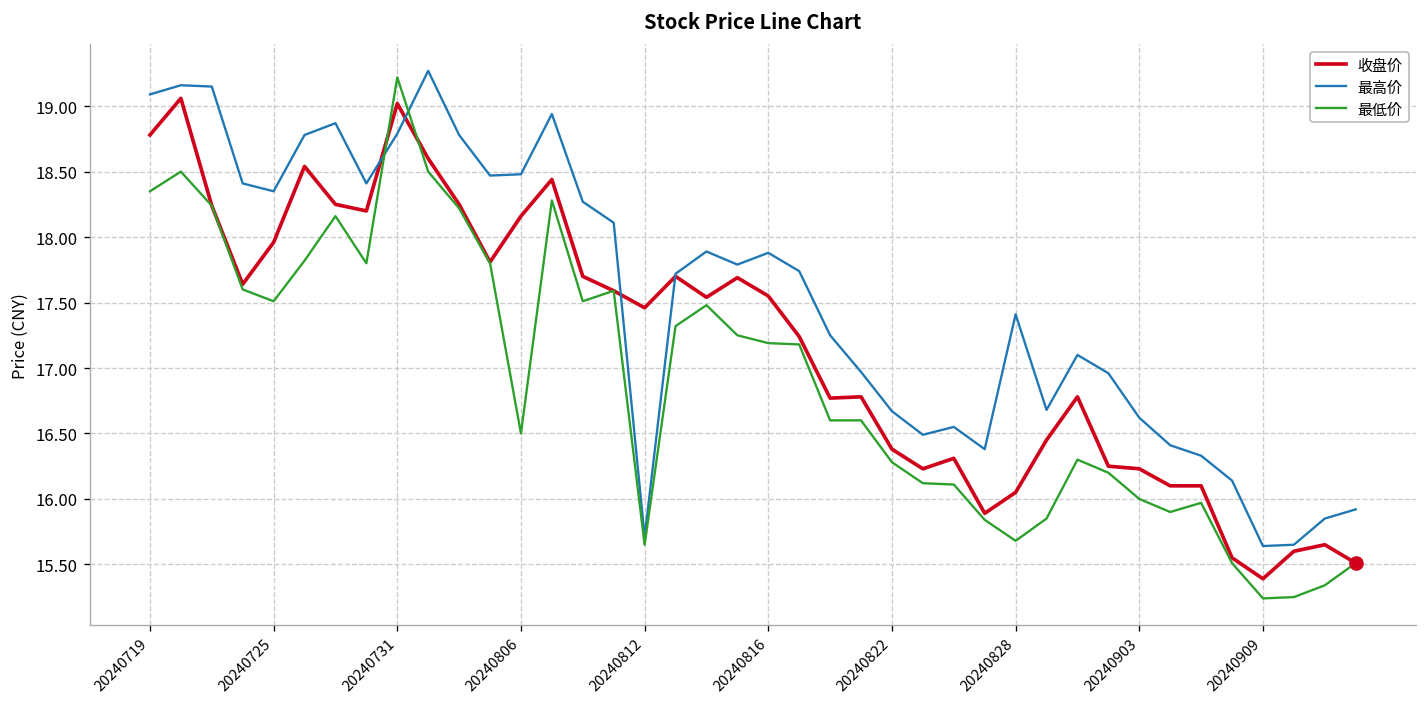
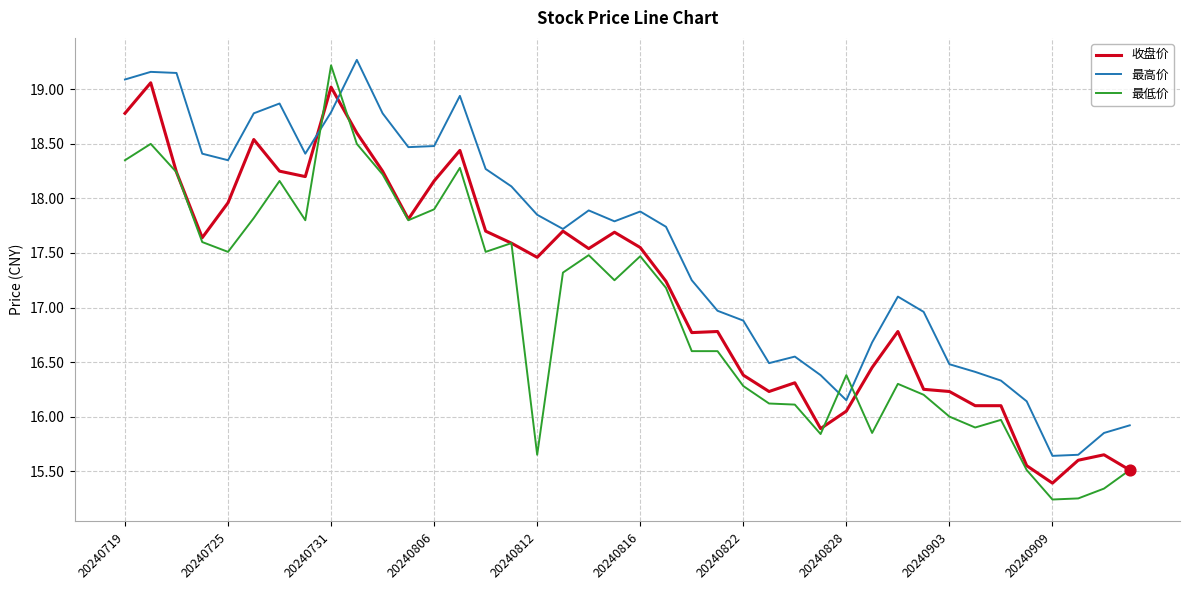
最低价, 20240806: 16.5 -> 17.9
最高价, 20240812: 15.71 -> 17.85
最低价, 20240816: 17.19 -> 17.47
最高价, 20240822: 16.67 -> 16.88
最高价, 20240828: 17.41 -> 16.15
最低价, 20240828: 15.68 -> 16.38
最高价, 20240903: 16.62 -> 16.48
